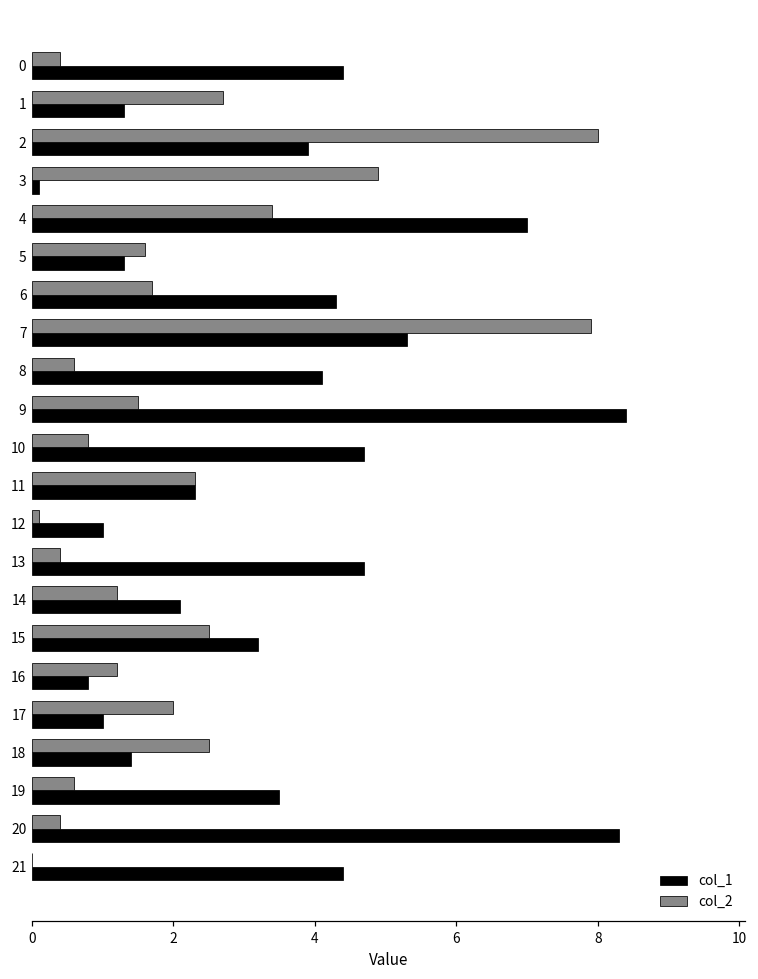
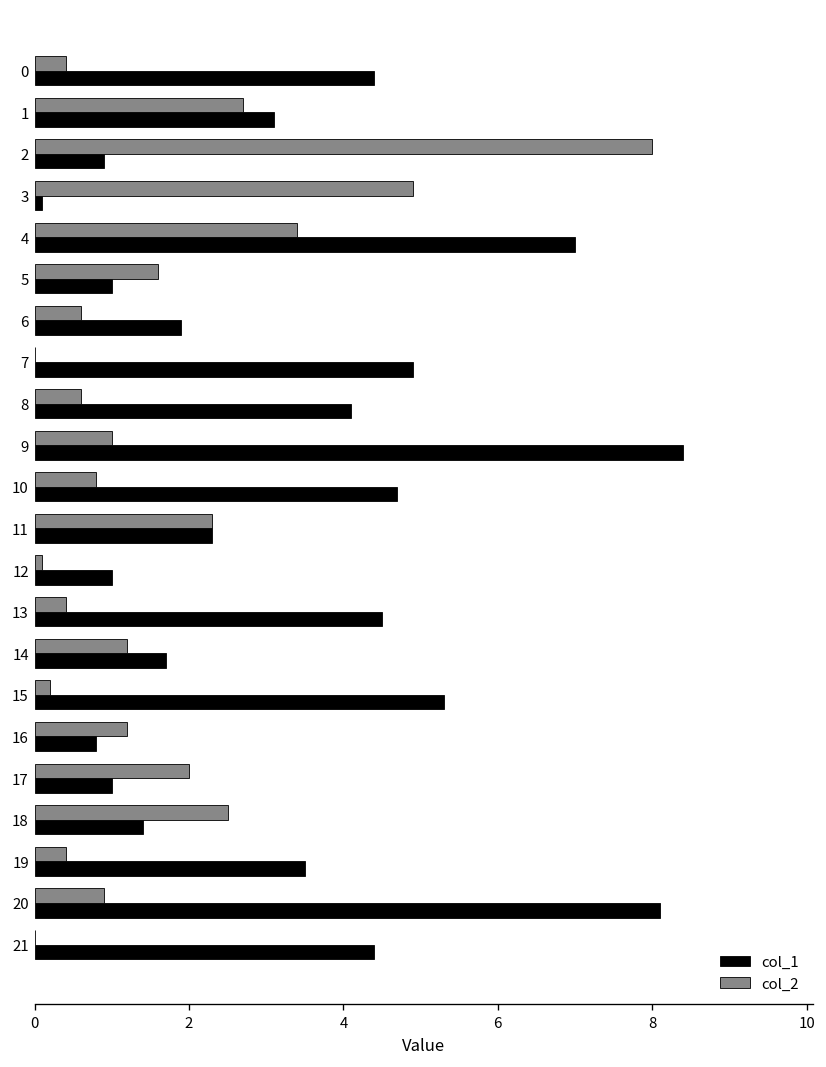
col_1, 1: 1.3 -> 3.1
col_1, 2: 3.9 -> 0.9
col_1, 5: 1.3 -> 1.0
col_2, 6: 1.7 -> 0.6
col_1, 6: 4.3 -> 1.9
col_2, 7: 7.9 -> 0.0
col_1, 7: 5.3 -> 4.9
col_2, 9: 1.5 -> 1.0
col_1, 13: 4.7 -> 4.5
col_1, 14: 2.1 -> 1.7
col_2, 15: 2.5 -> 0.2
col_1, 15: 3.2 -> 5.3
col_2, 19: 0.6 -> 0.4
col_2, 20: 0.4 -> 0.9
col_1, 20: 8.3 -> 8.1
